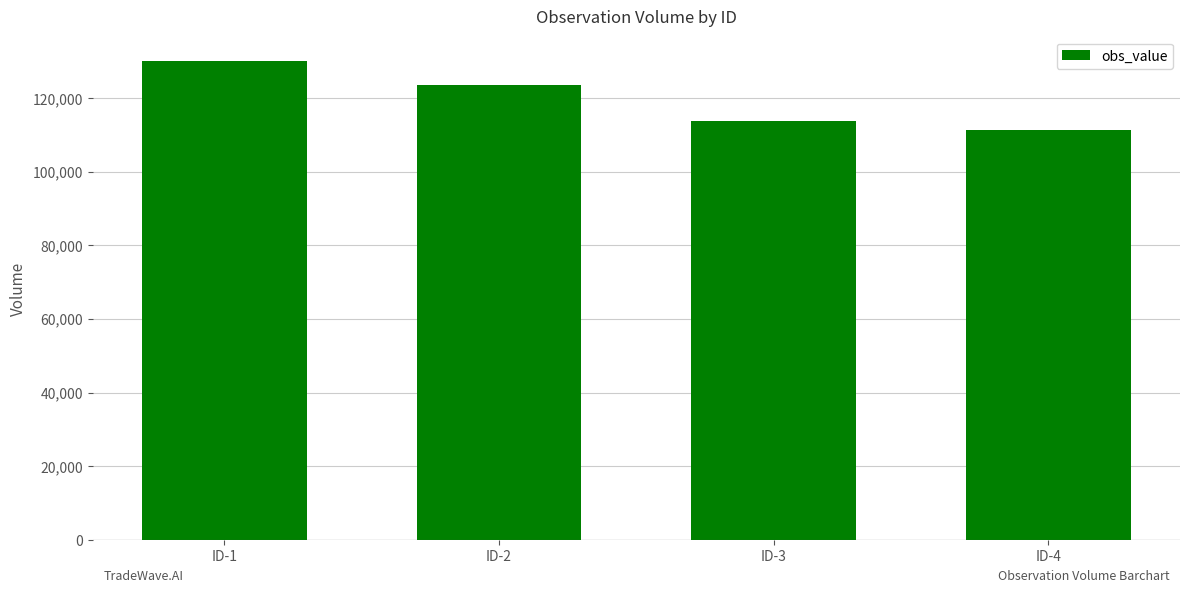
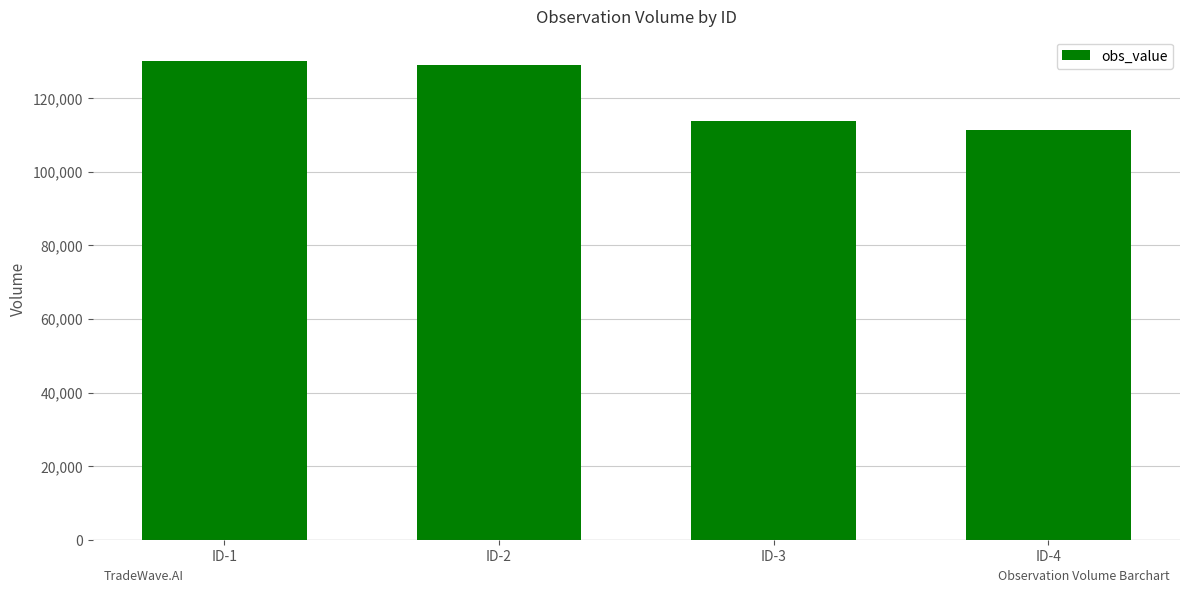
ID-2: 124,000 -> 129,000
